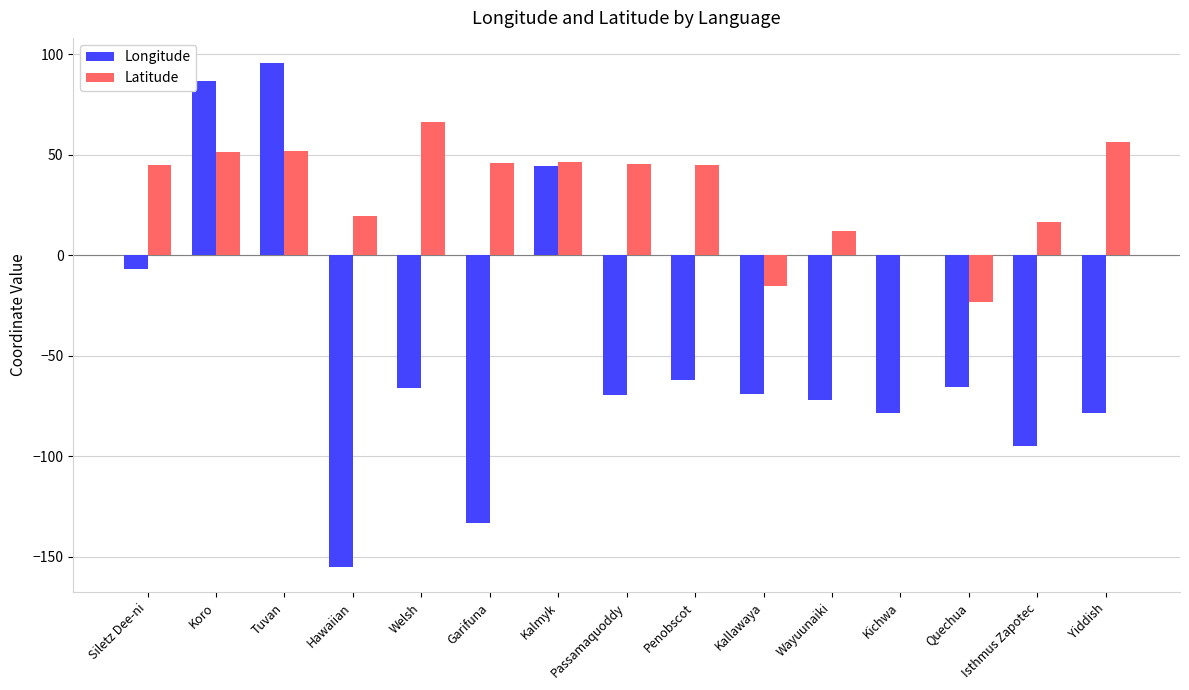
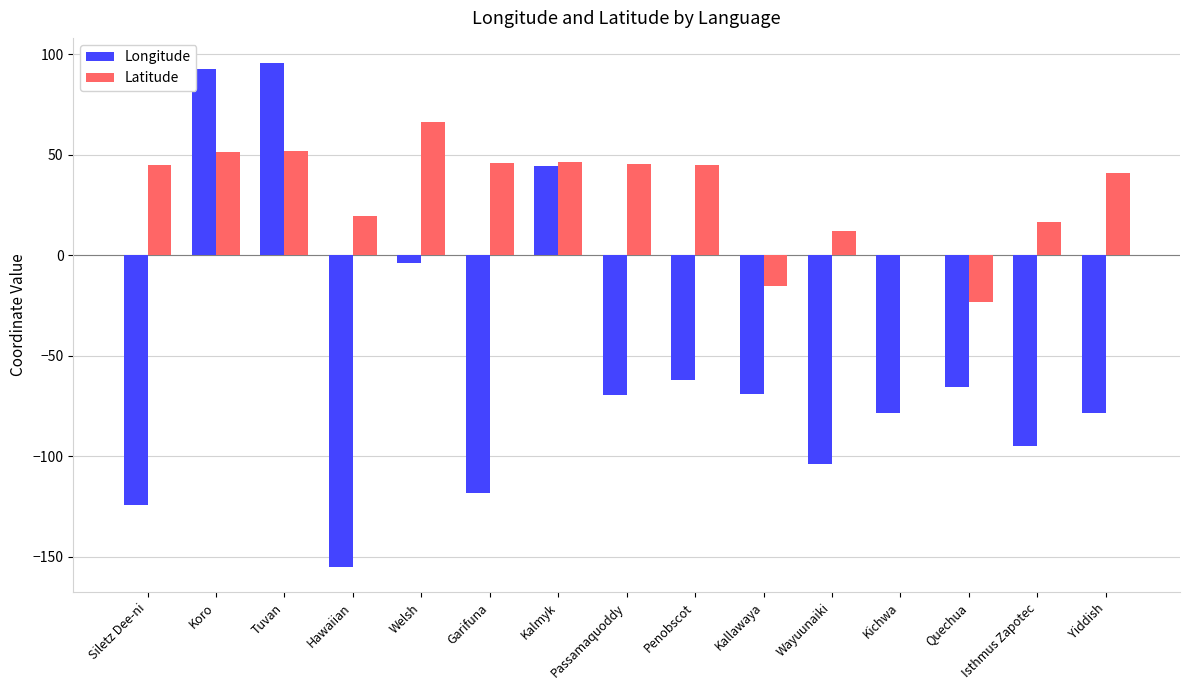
Longitude, Siletz Dee-ni: -7 -> -124
Longitude, Koro: 87 -> 93
Longitude, Welsh: -66 -> -4
Longitude, Garifuna: -133 -> -118
Longitude, Wayuunaiki: -72 -> -104
Latitude, Yiddish: 56 -> 41
